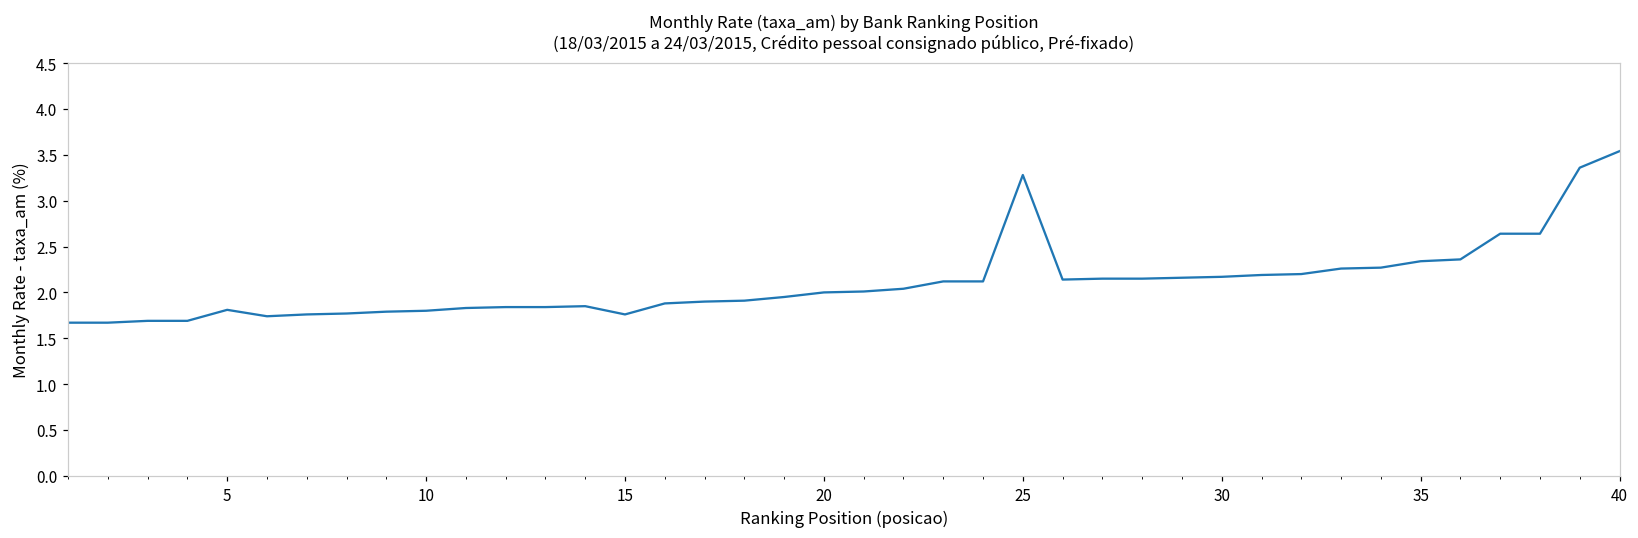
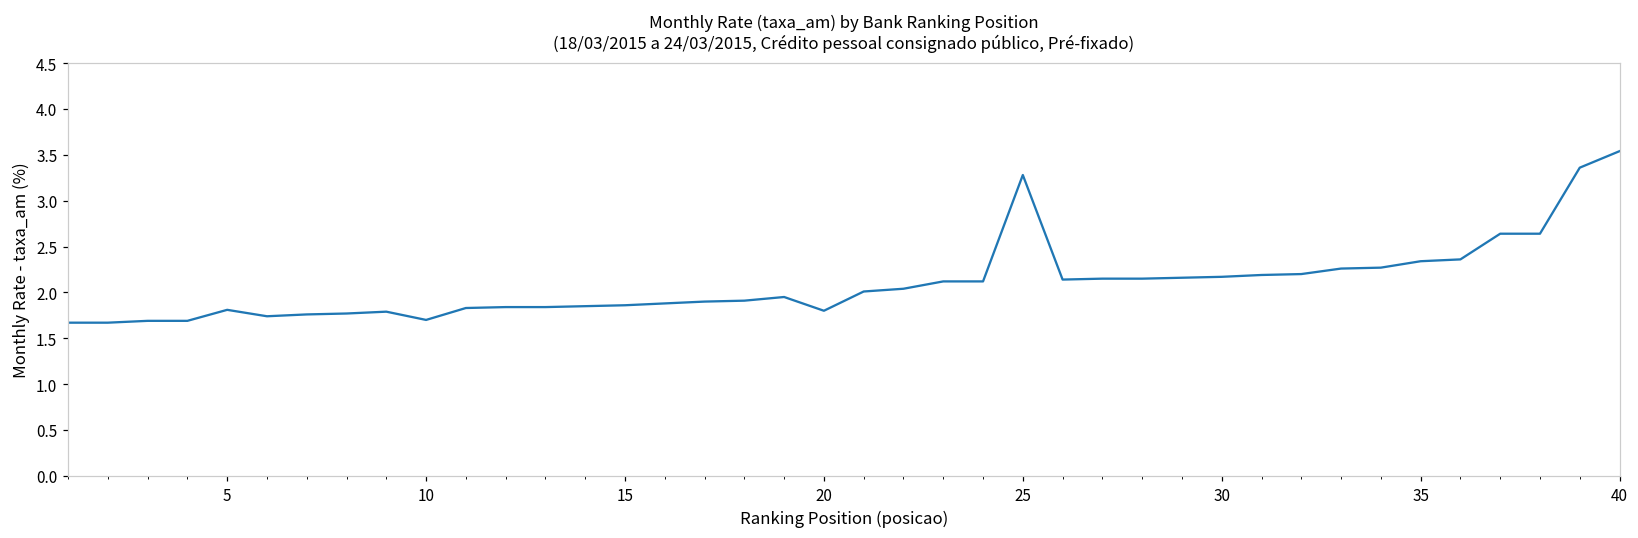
10: 1.8 -> 1.7
15: 1.8 -> 1.9
20: 2.0 -> 1.8
